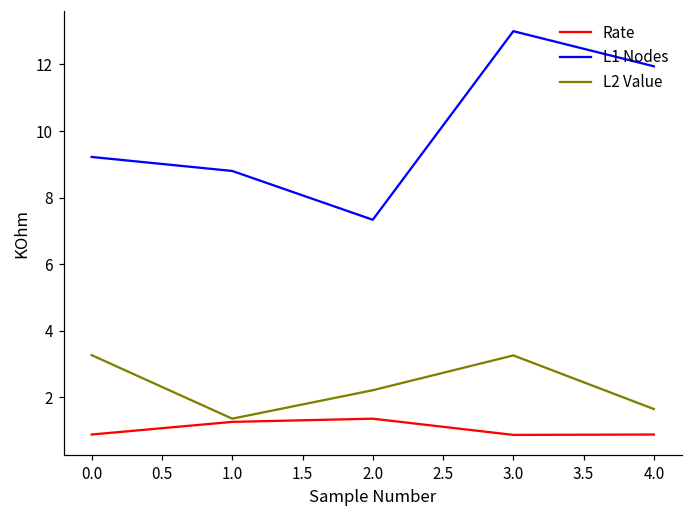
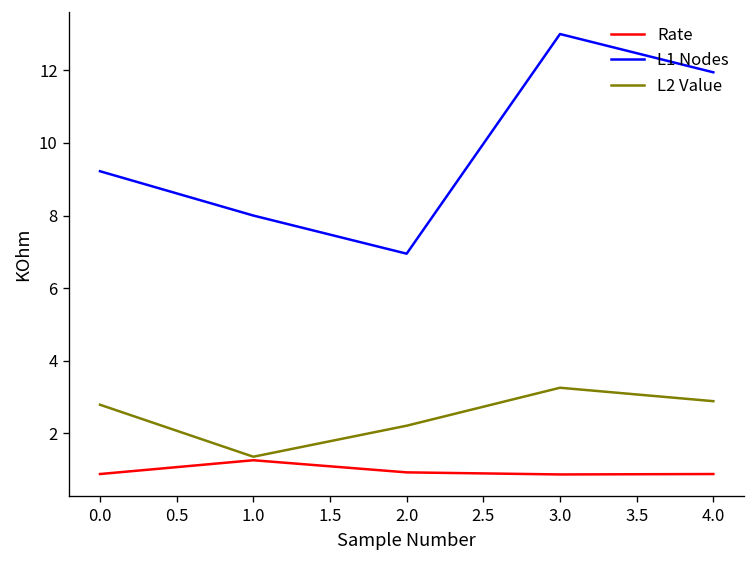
L2 Value, 0.0: 3.3 -> 2.8
L1 Nodes, 1.0: 8.8 -> 8.0
Rate, 2.0: 1.4 -> 0.9
L1 Nodes, 2.0: 7.3 -> 6.9
L2 Value, 4.0: 1.6 -> 2.9
